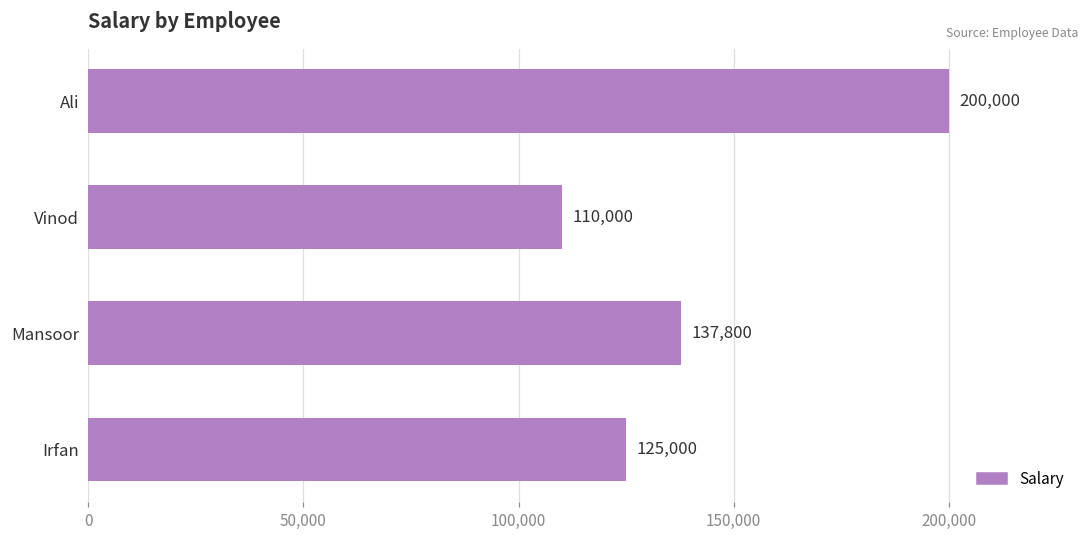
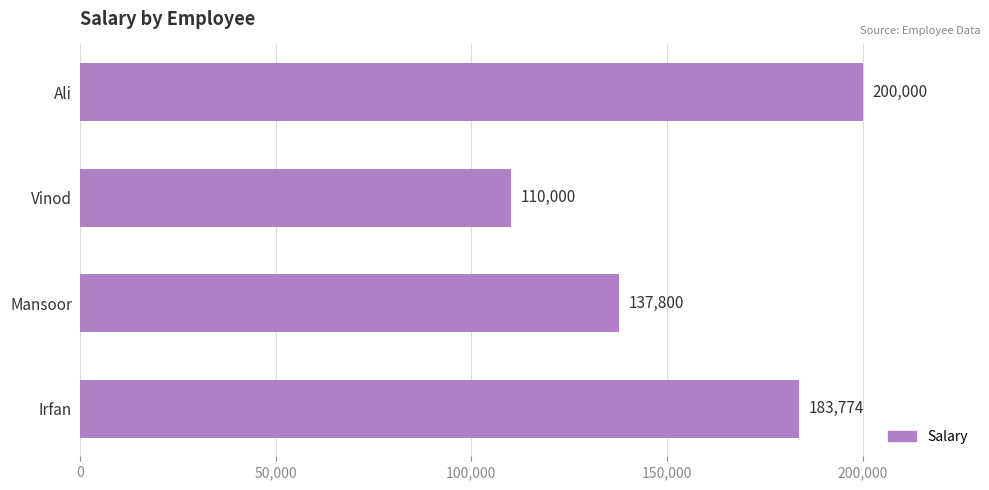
Irfan: 125,000 -> 183,774
